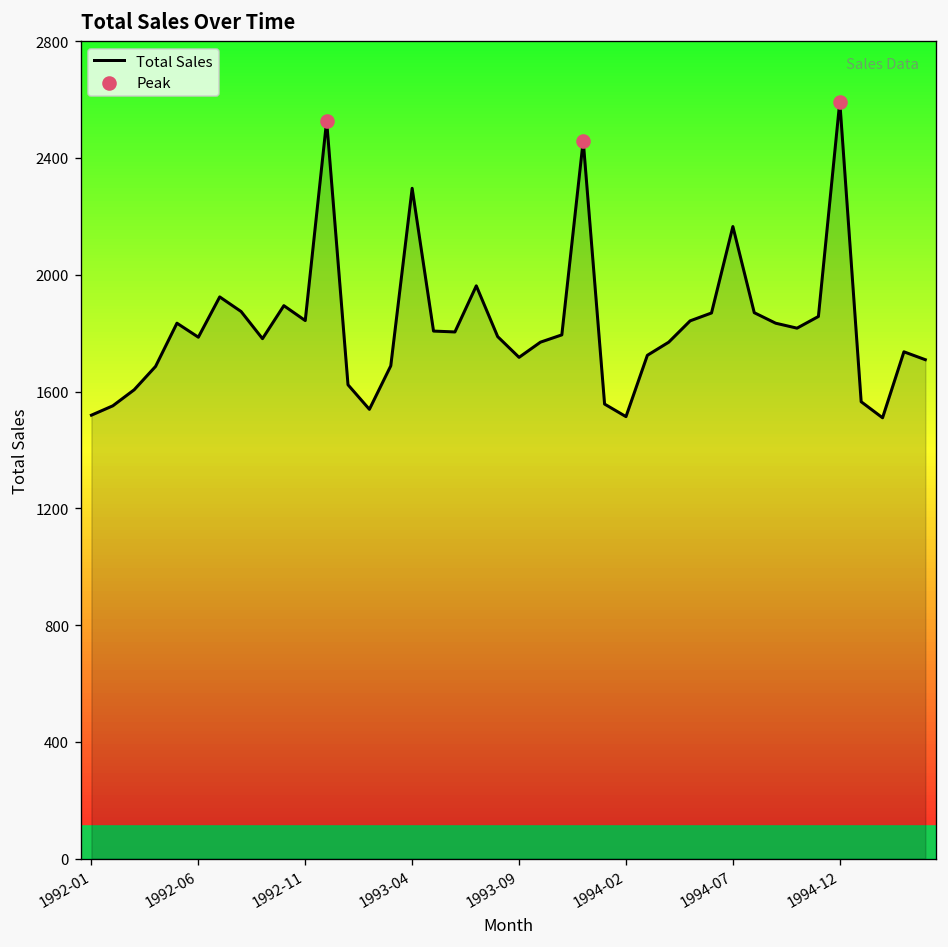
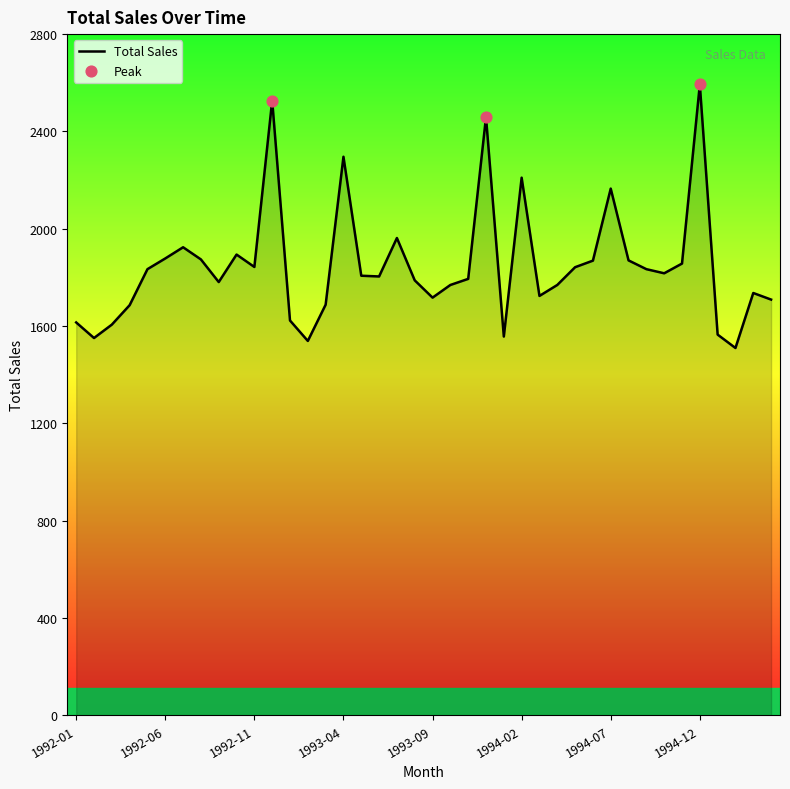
Total Sales, 1992-01: 1520 -> 1620
Total Sales, 1992-06: 1790 -> 1880
Total Sales, 1994-02: 1510 -> 2210
